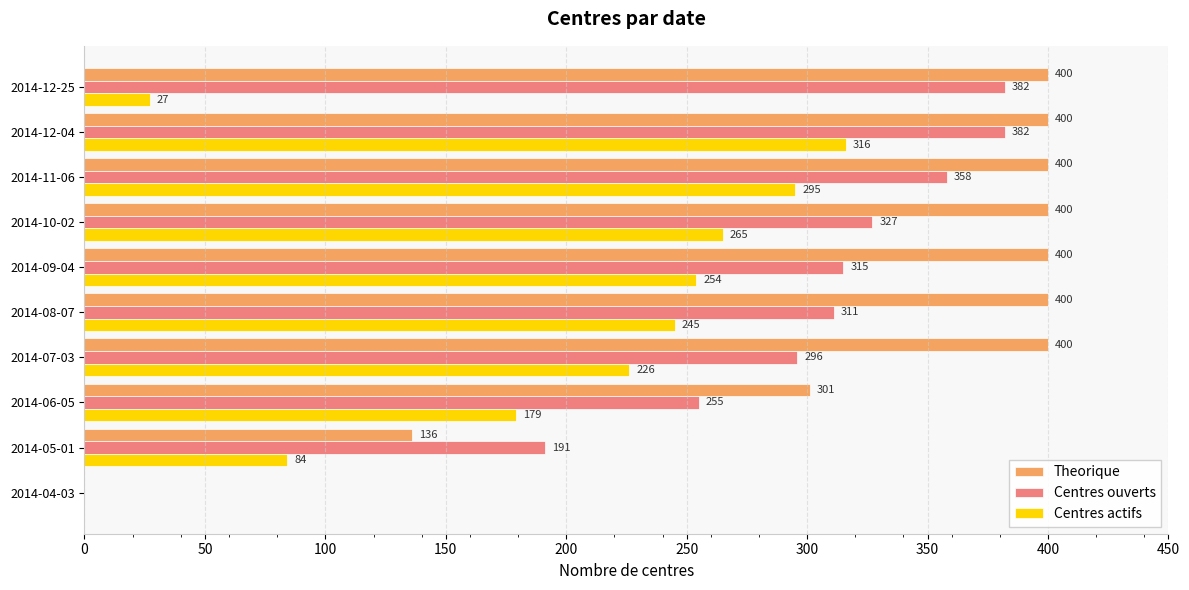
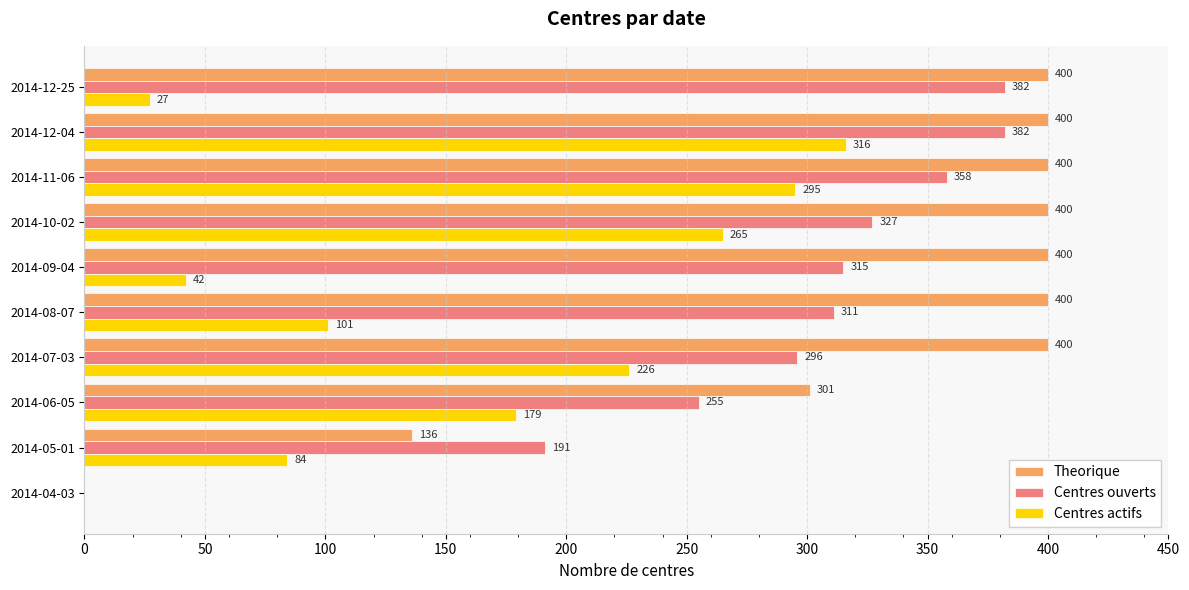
Centres actifs, 2014-09-04: 254 -> 42
Centres actifs, 2014-08-07: 245 -> 101
